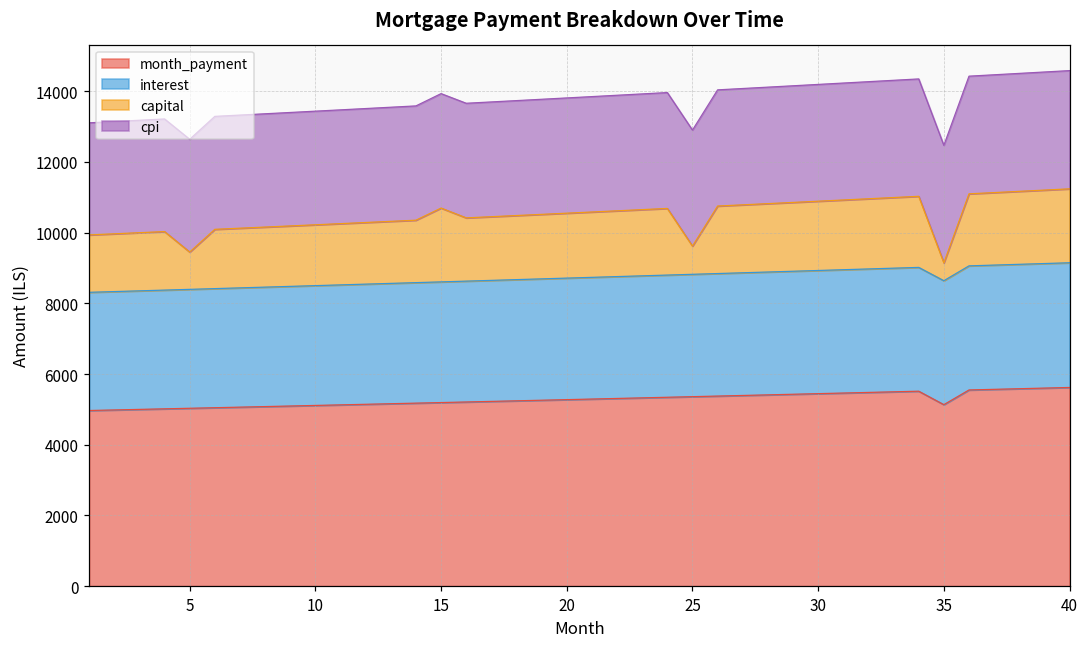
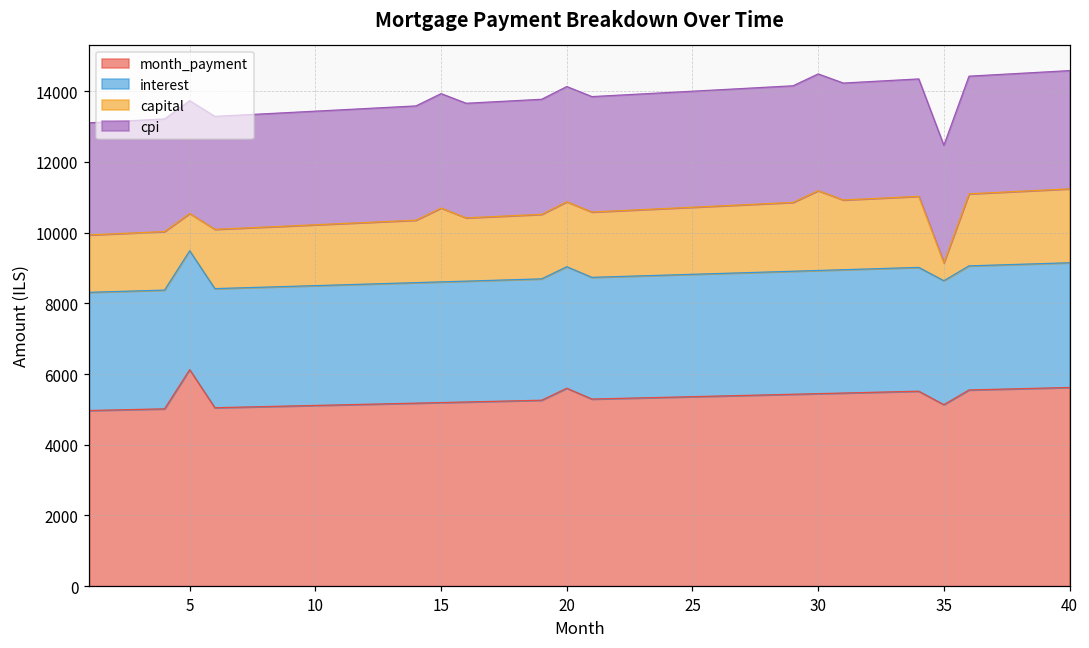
month_payment, 5: 5000 -> 6100
month_payment, 20: 5300 -> 5600
capital, 25: 800 -> 1900
capital, 30: 2000 -> 2300
